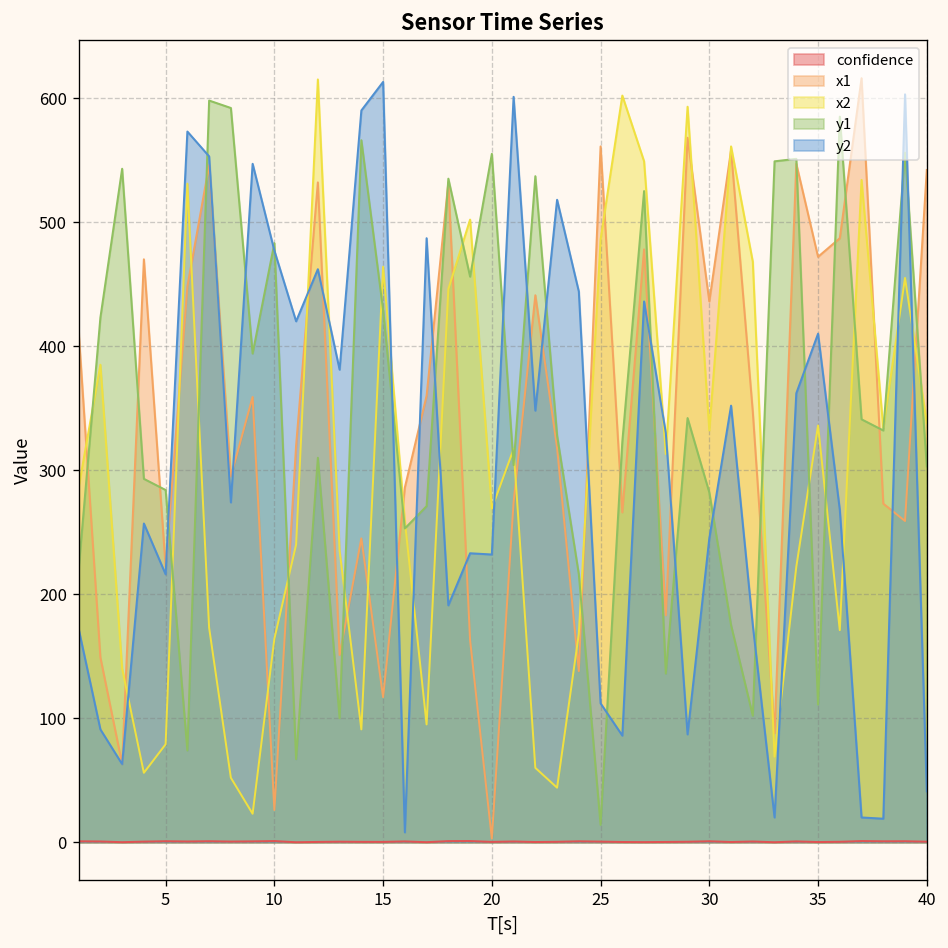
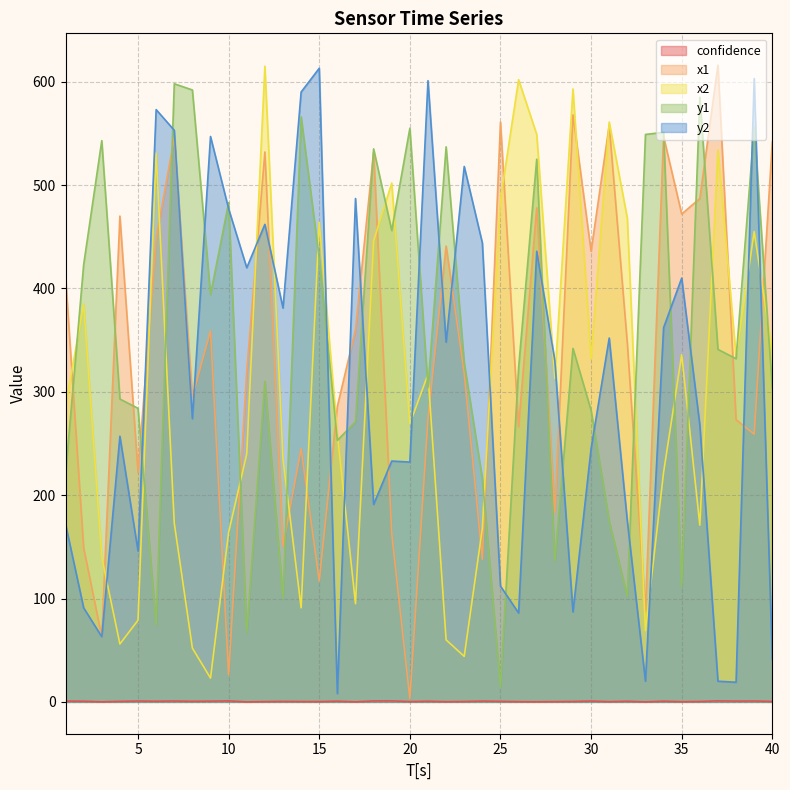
y2, 5: 216 -> 146
